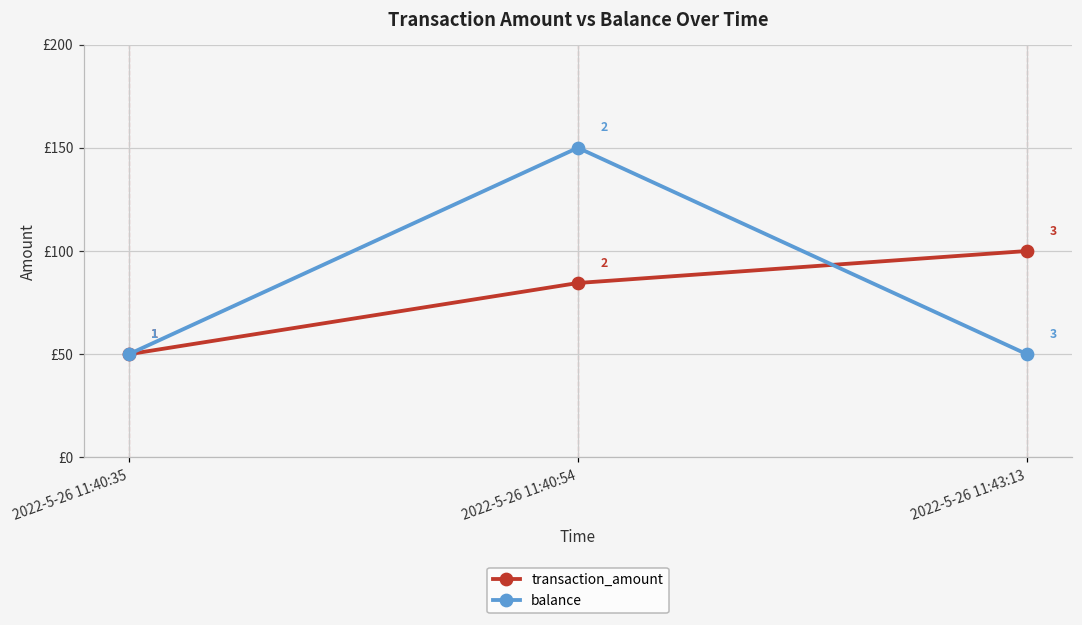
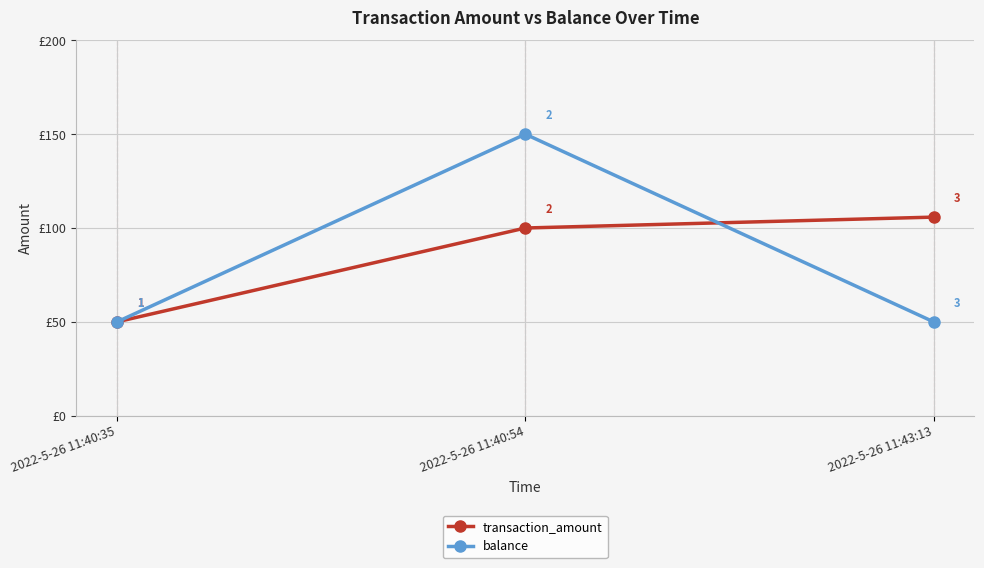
transaction_amount, 2022-5-26 11:40:54: £85 -> £100
transaction_amount, 2022-5-26 11:43:13: £100 -> £106
